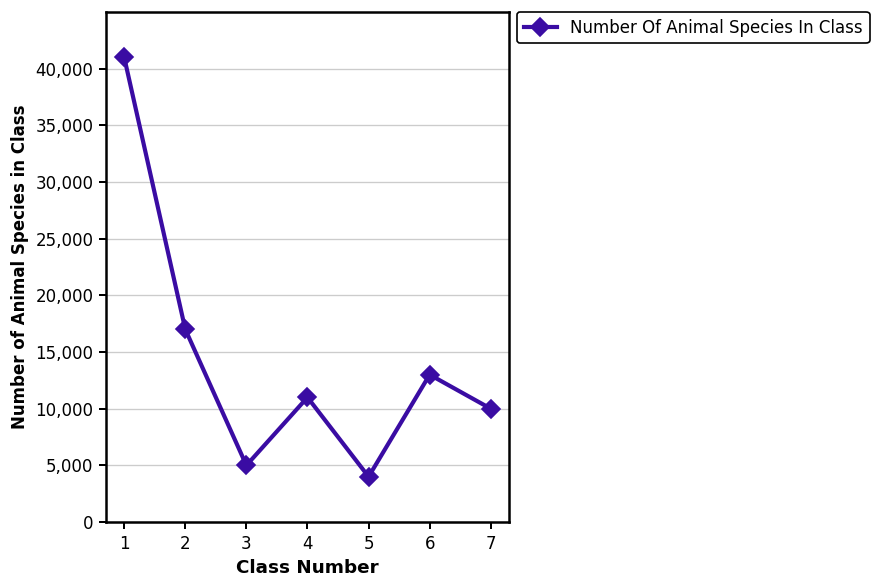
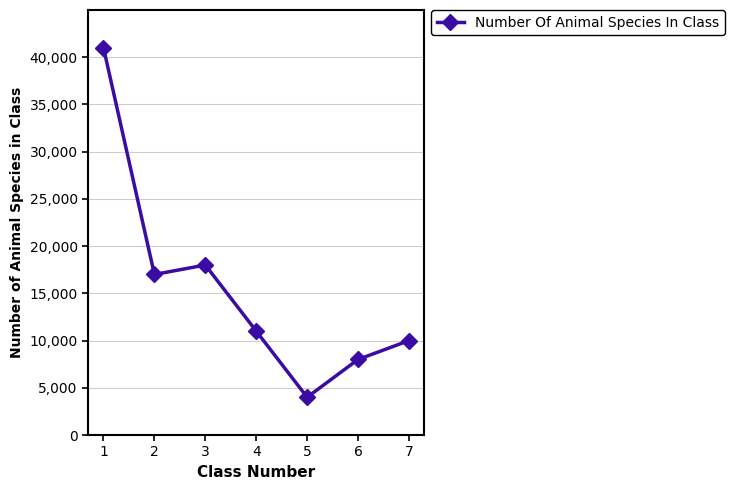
3: 5,000 -> 18,000
6: 13,000 -> 8,000
